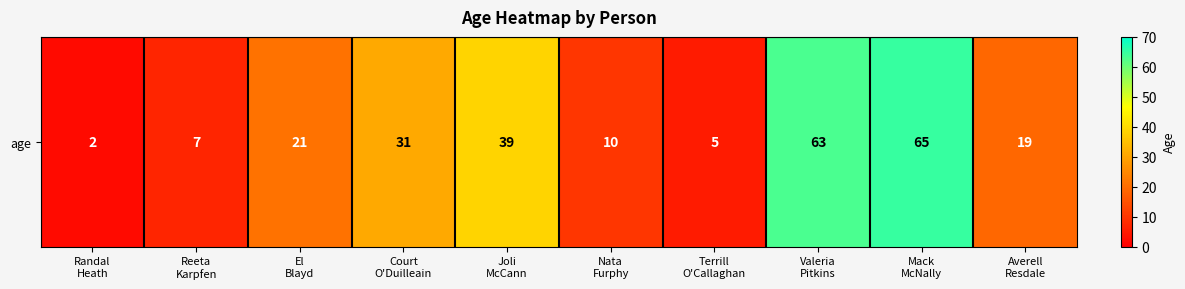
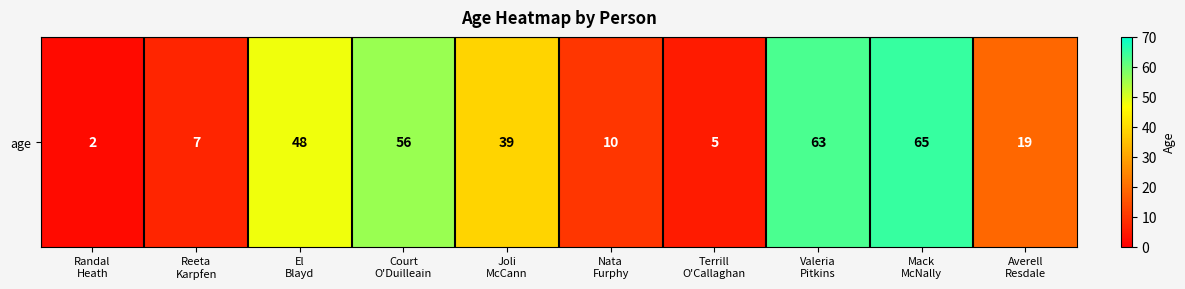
age, El Blayd: 21 -> 48
age, Court O'Duilleain: 31 -> 56
